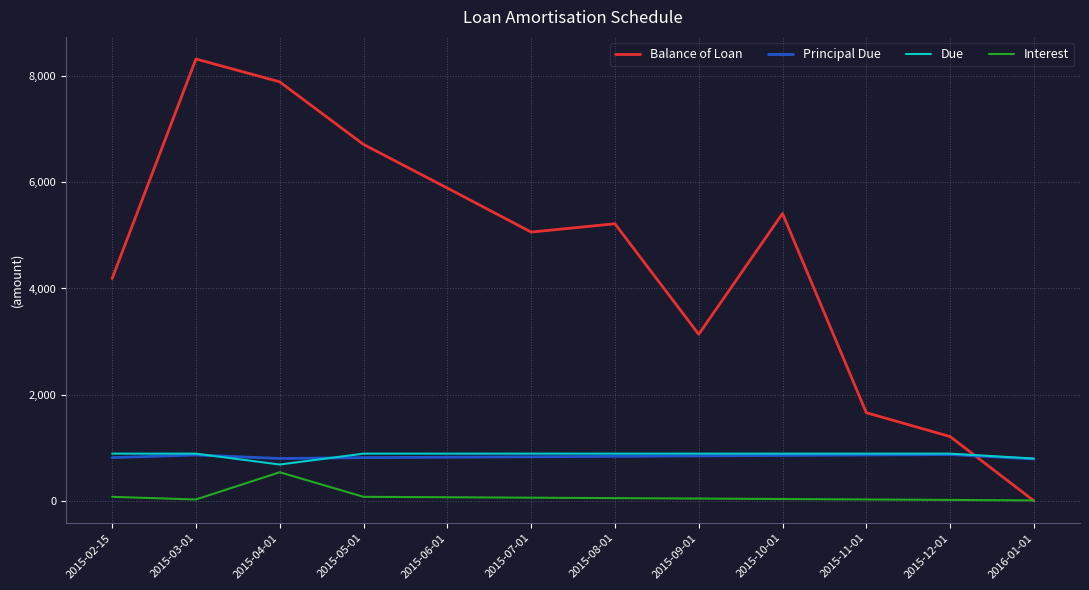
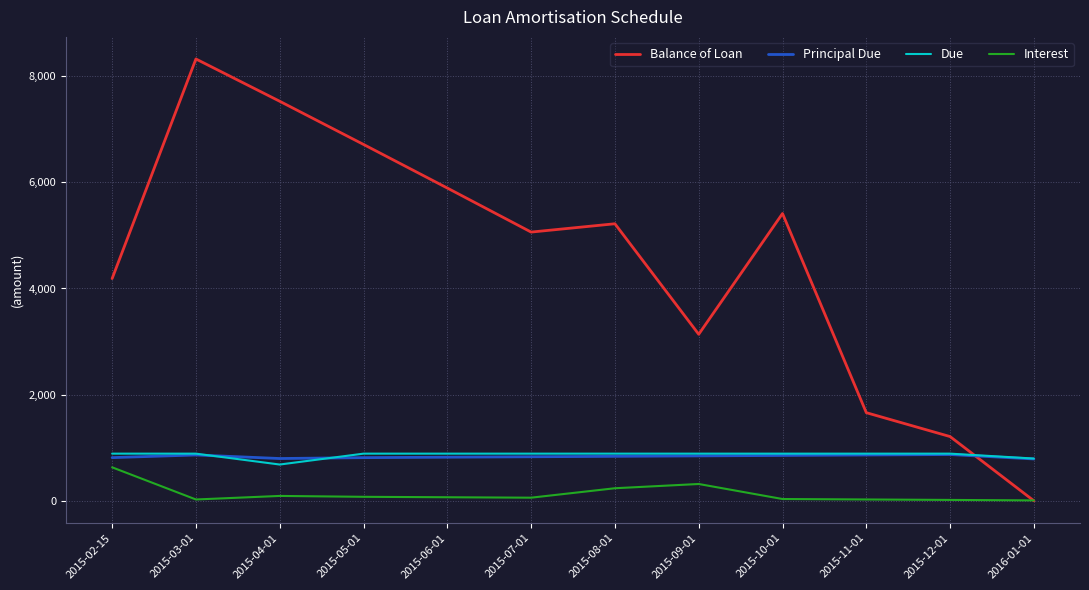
Interest, 2015-02-15: 100 -> 600
Balance of Loan, 2015-04-01: 7,900 -> 7,500
Interest, 2015-04-01: 500 -> 100
Interest, 2015-08-01: 100 -> 200
Interest, 2015-09-01: 0 -> 300
